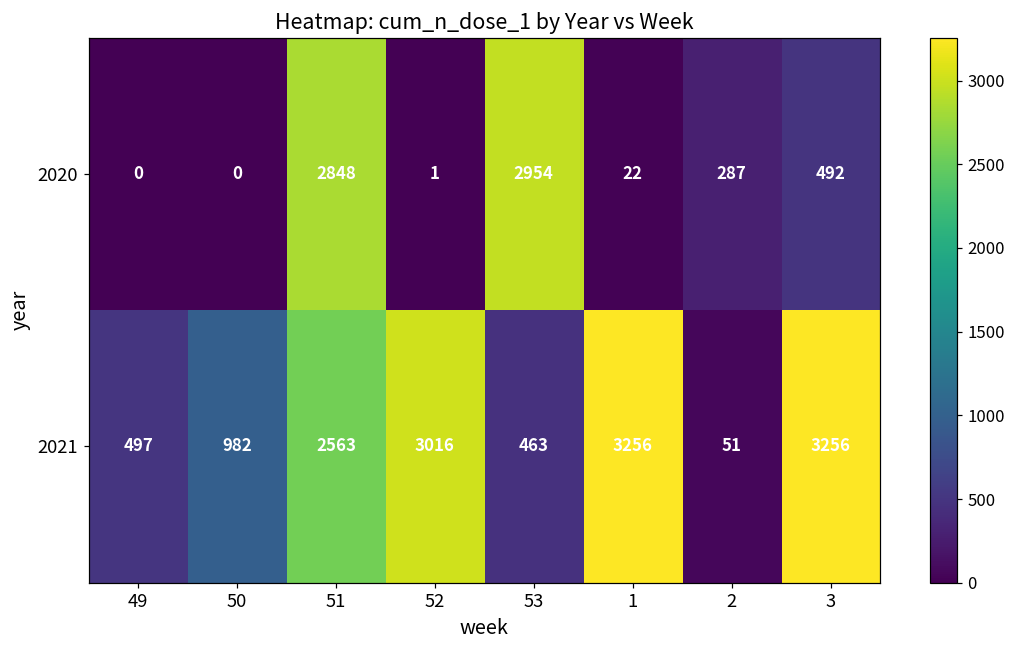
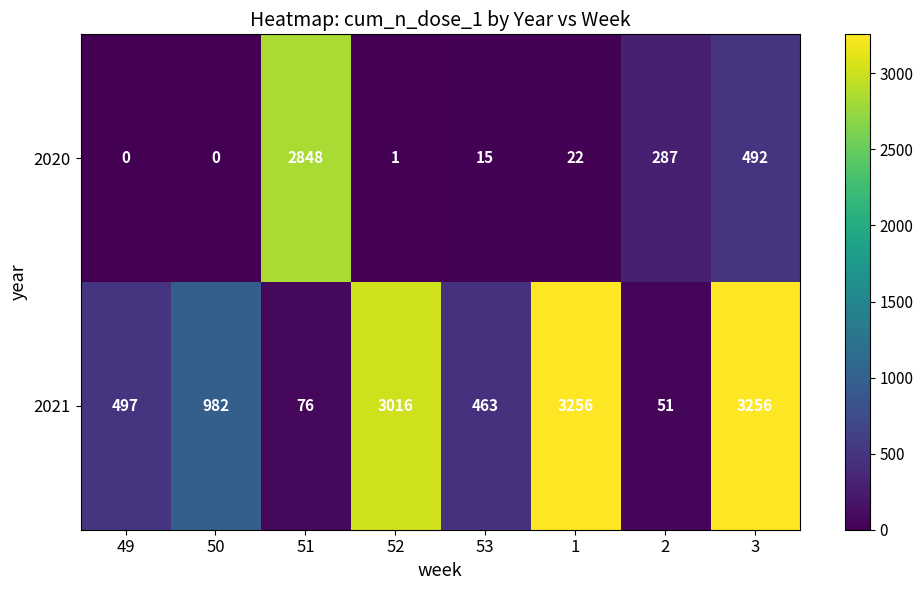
2020, 53: 2954 -> 15
2021, 51: 2563 -> 76
